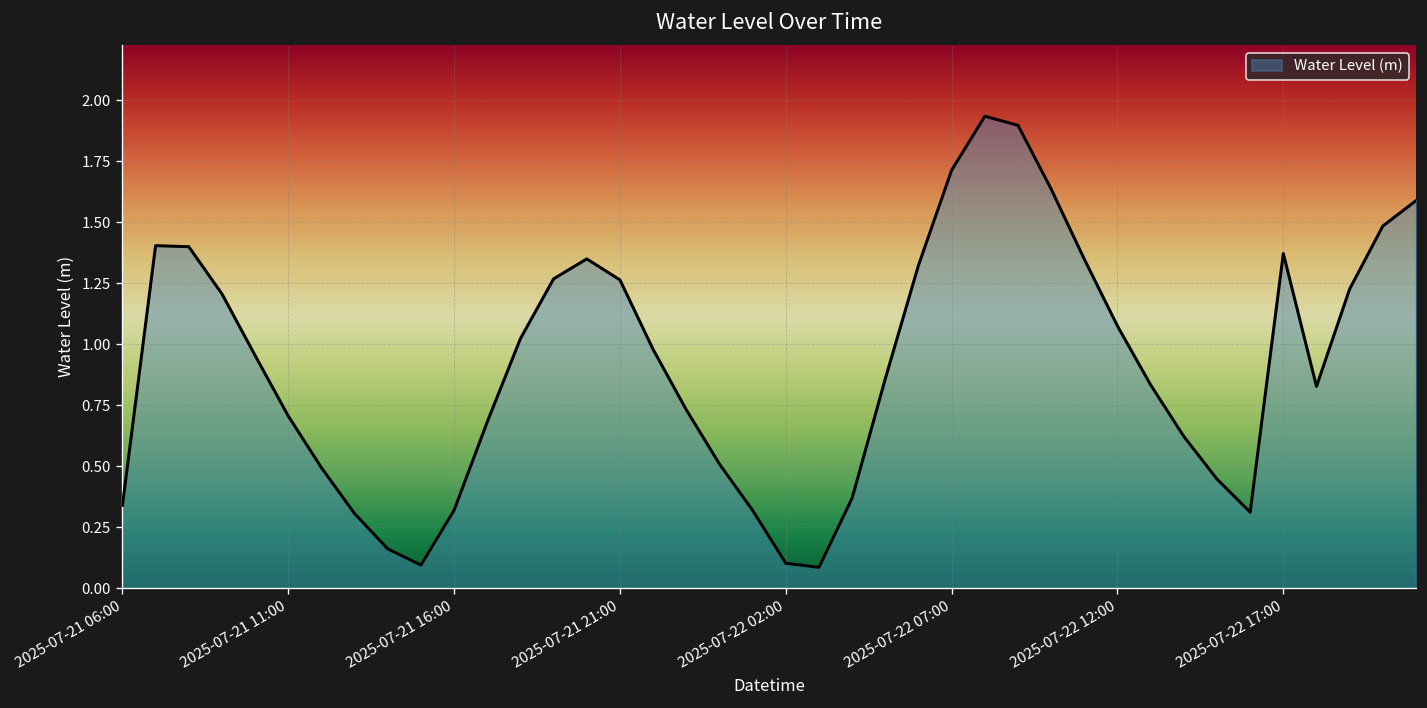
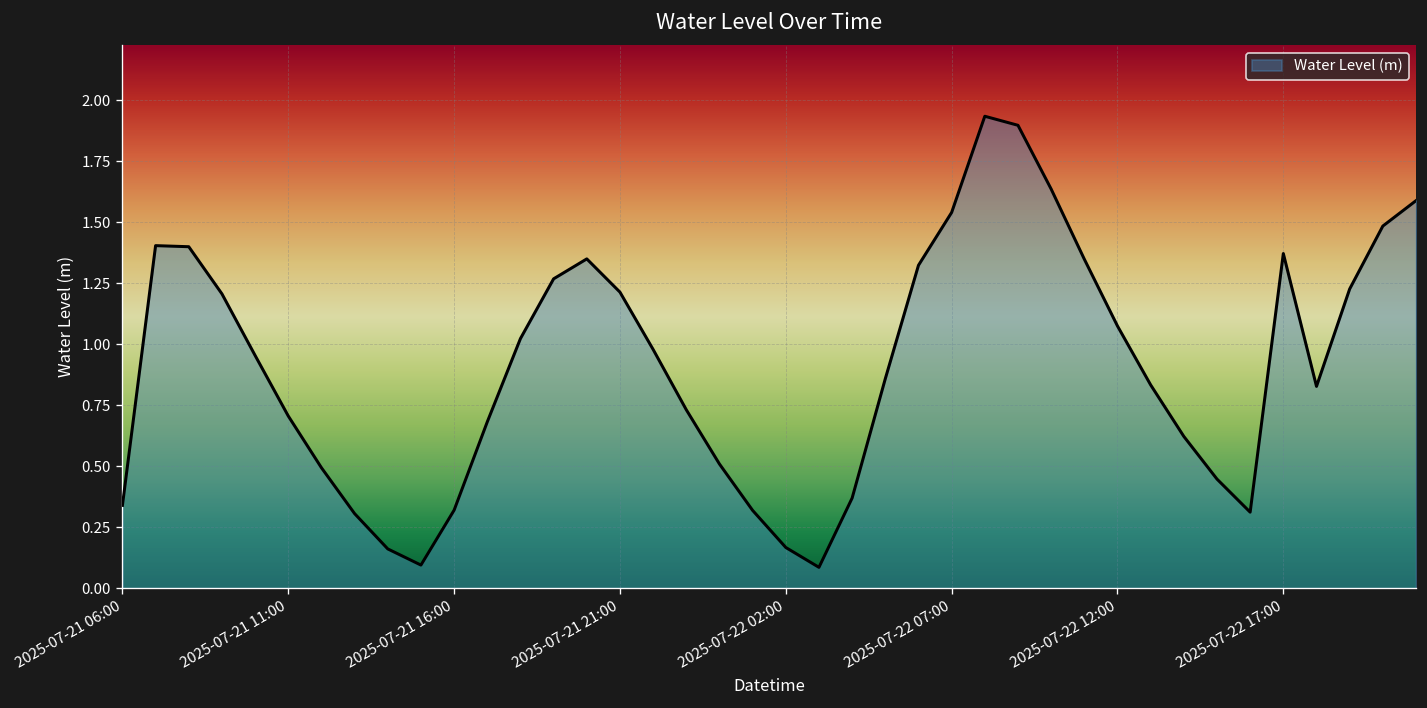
2025-07-21 21:00: 1.26 -> 1.21
2025-07-22 02:00: 0.10 -> 0.17
2025-07-22 07:00: 1.71 -> 1.54
